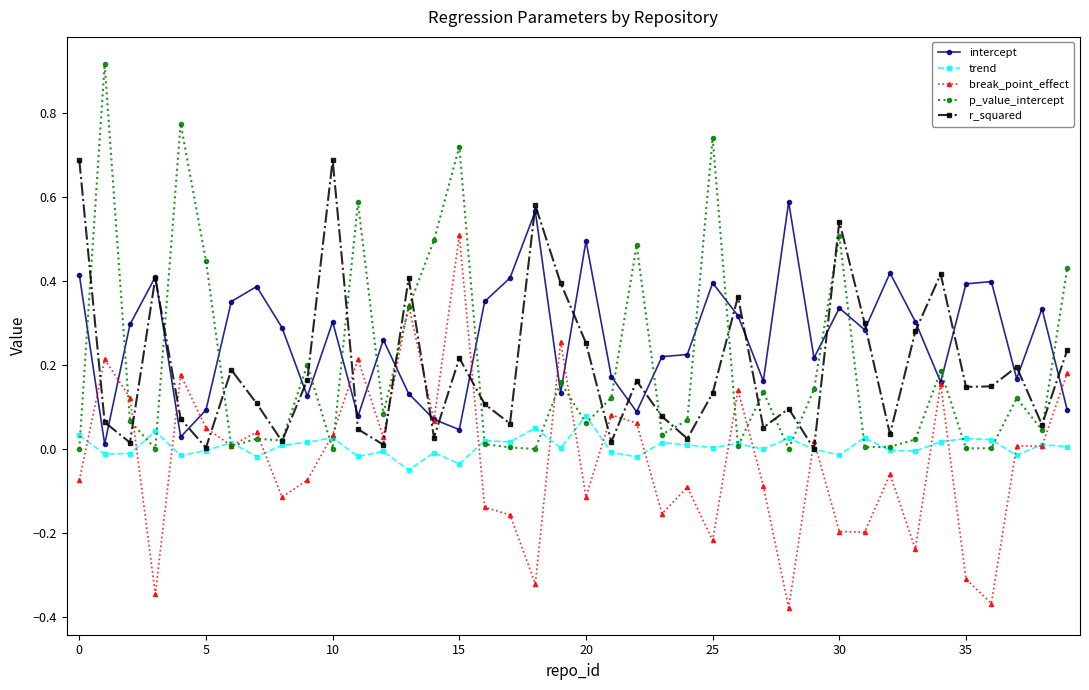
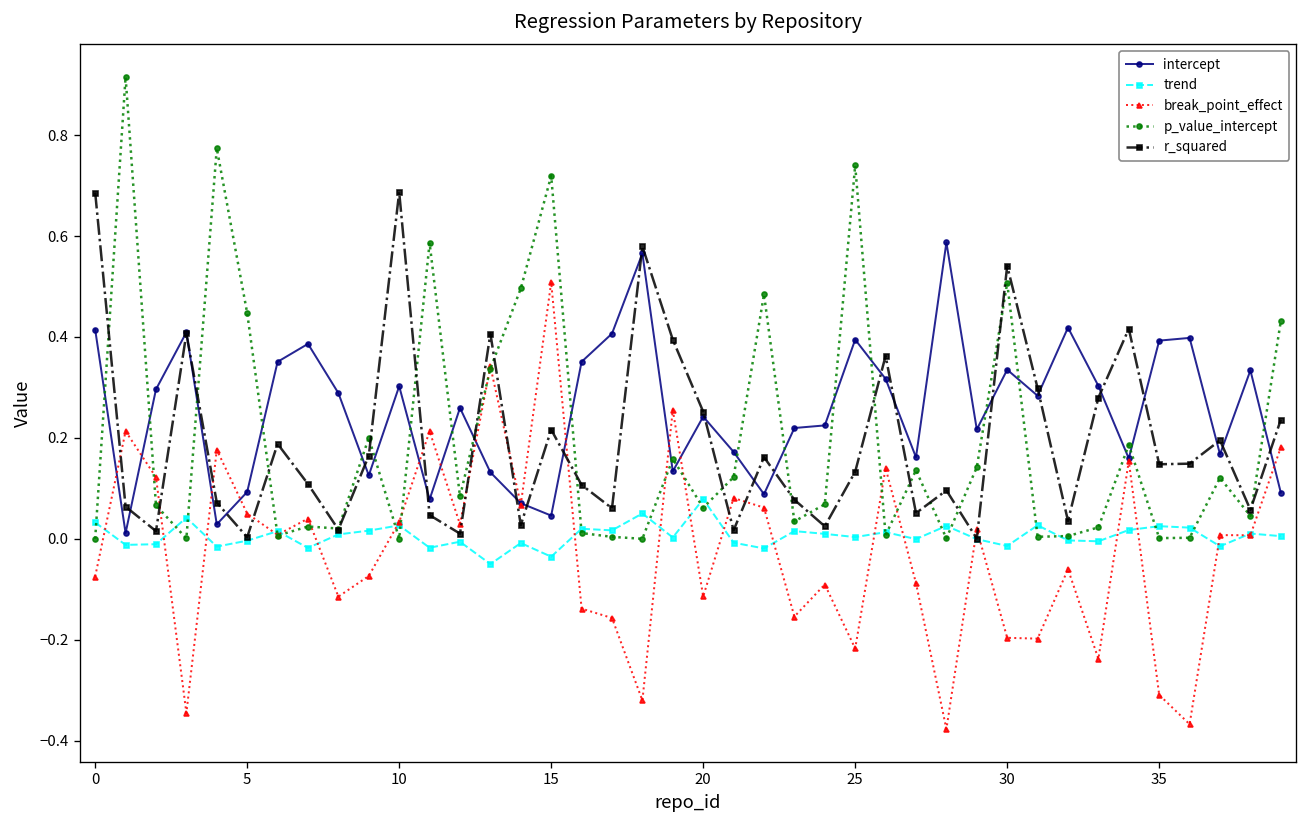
intercept, 20: 0.49 -> 0.24
